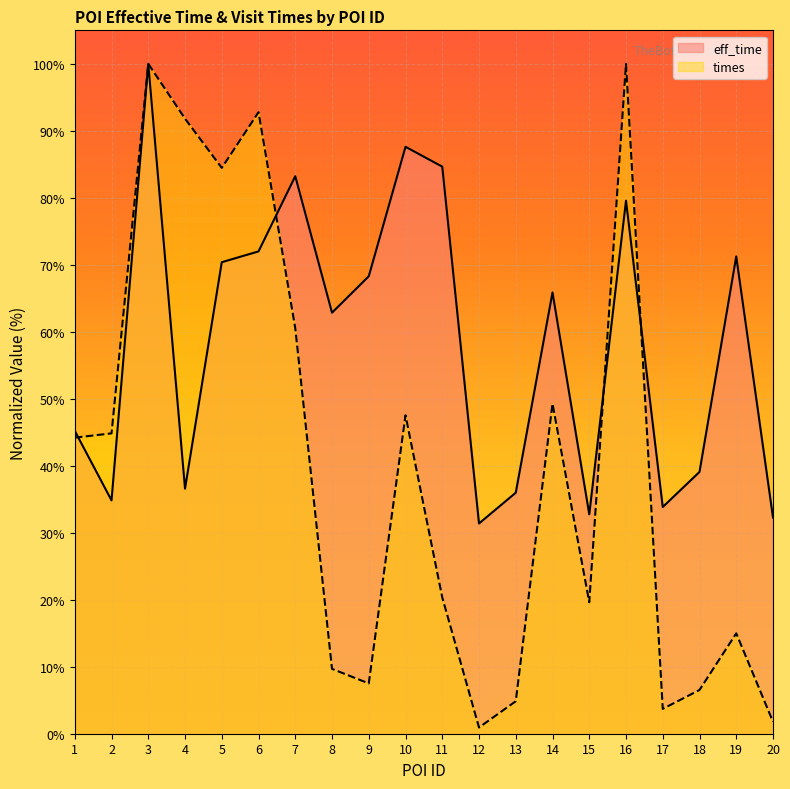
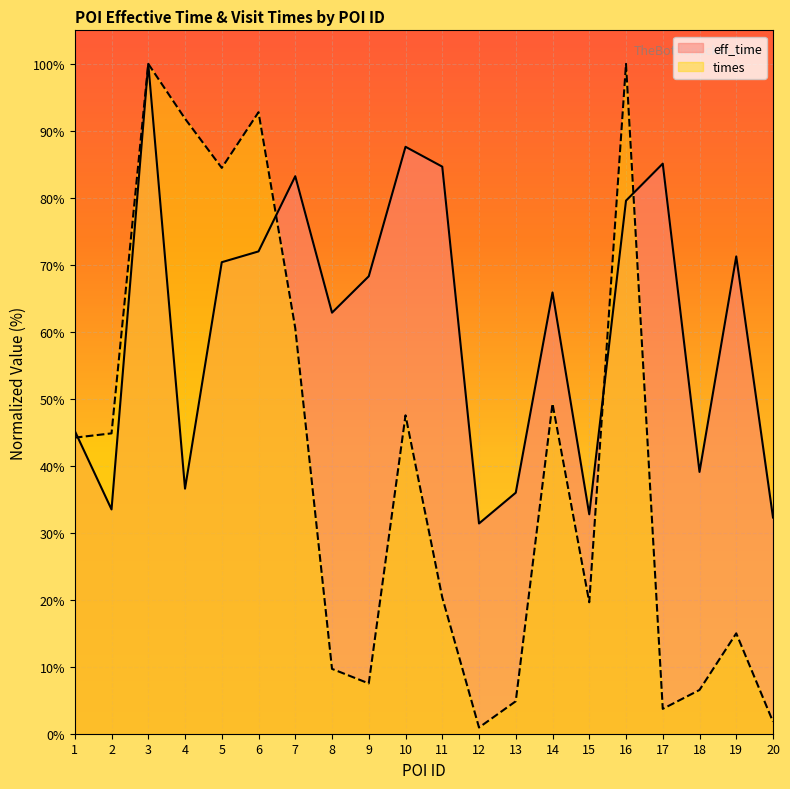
eff_time, 2: 35% -> 33%
eff_time, 17: 34% -> 85%
